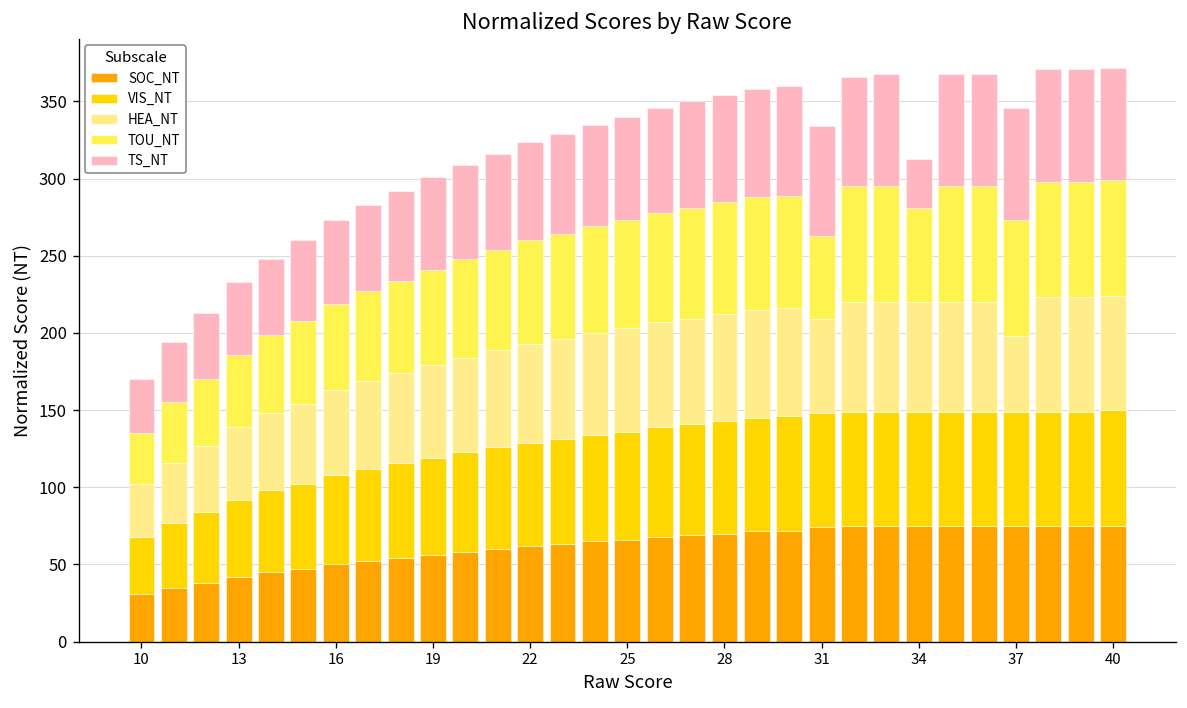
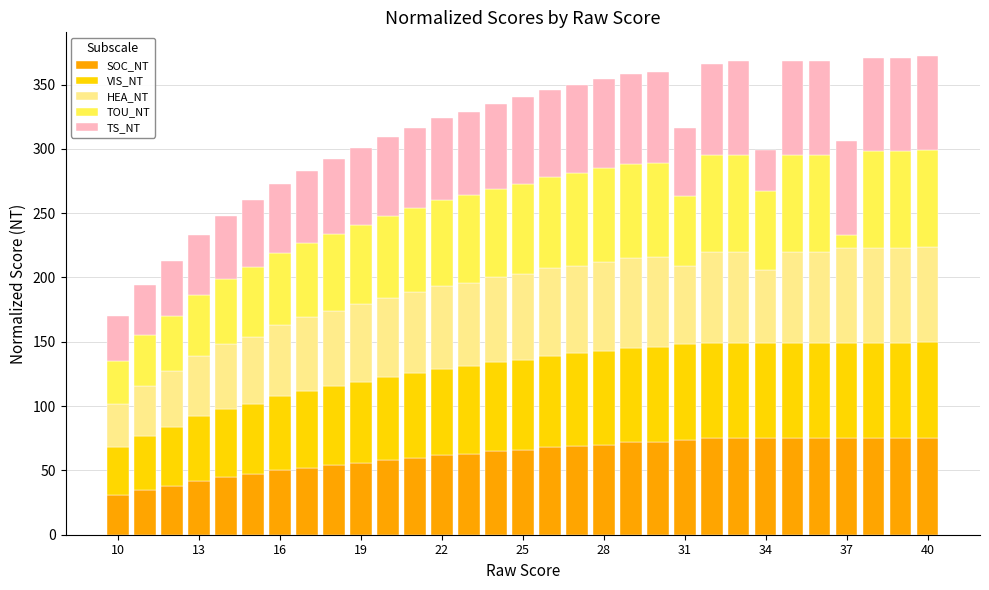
TS_NT, 31: 71 -> 53
HEA_NT, 34: 71 -> 57
HEA_NT, 37: 49 -> 74
TOU_NT, 37: 75 -> 10
